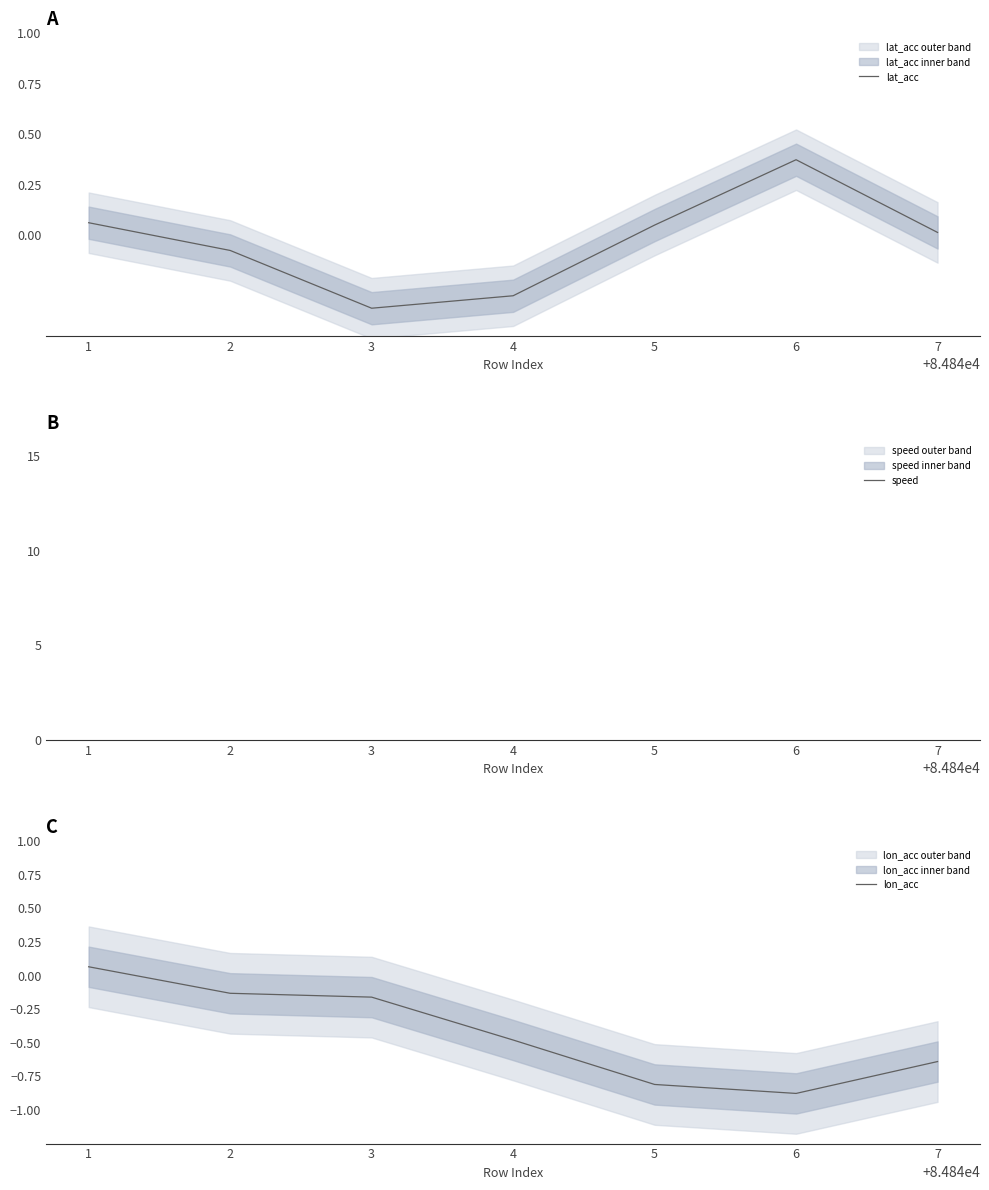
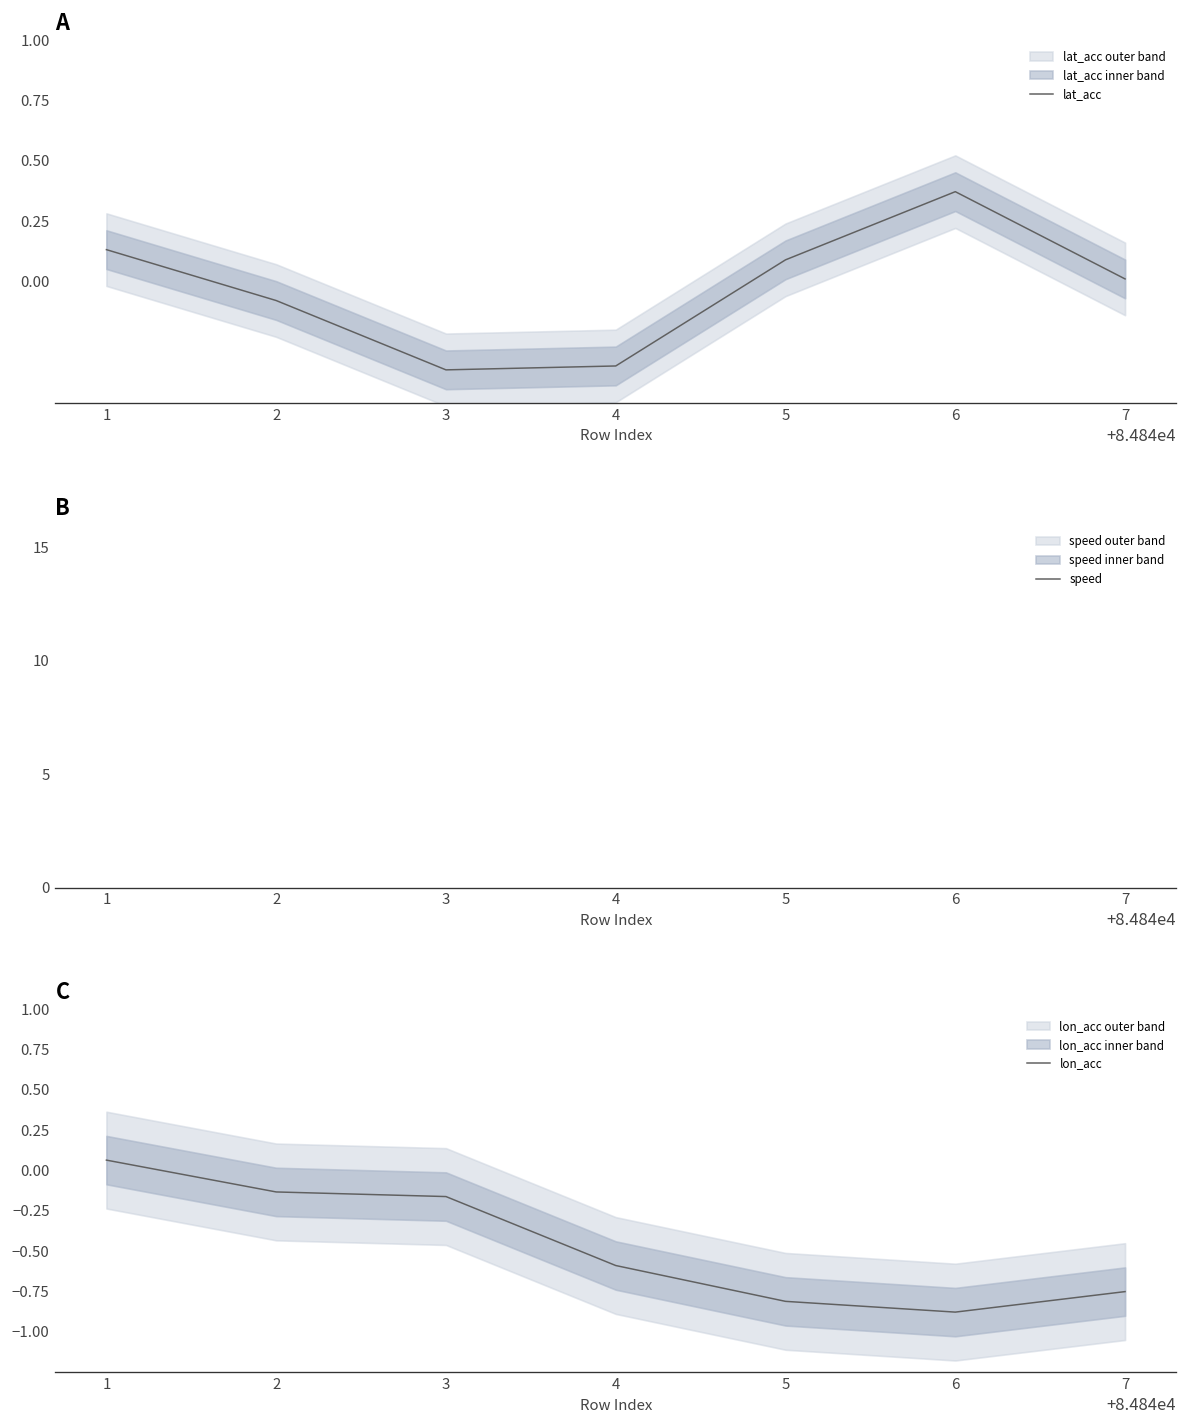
A, lat_acc, 1: 0.06 -> 0.13
A, lat_acc, 4: -0.30 -> -0.35
A, lat_acc, 5: 0.05 -> 0.09
C, lon_acc, 4: -0.48 -> -0.59
C, lon_acc, 7: -0.64 -> -0.75
